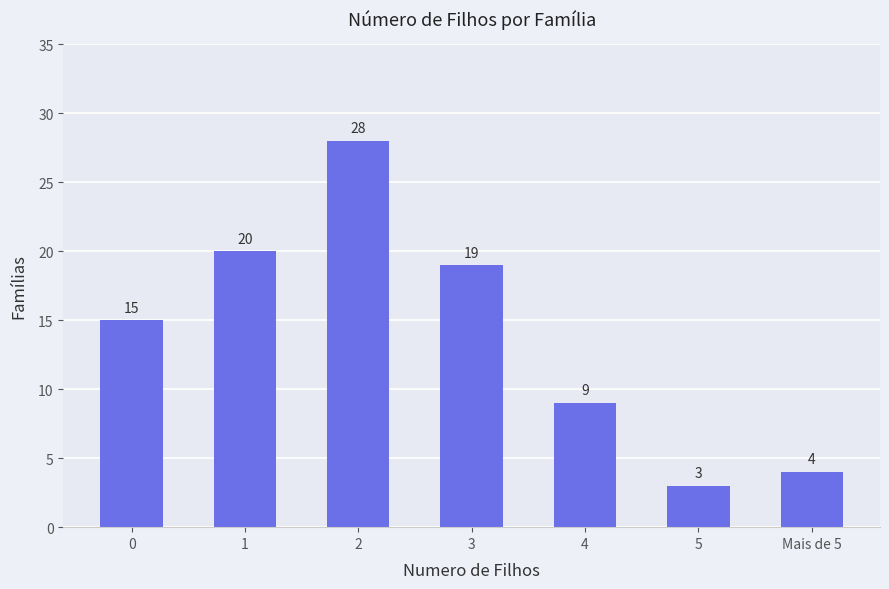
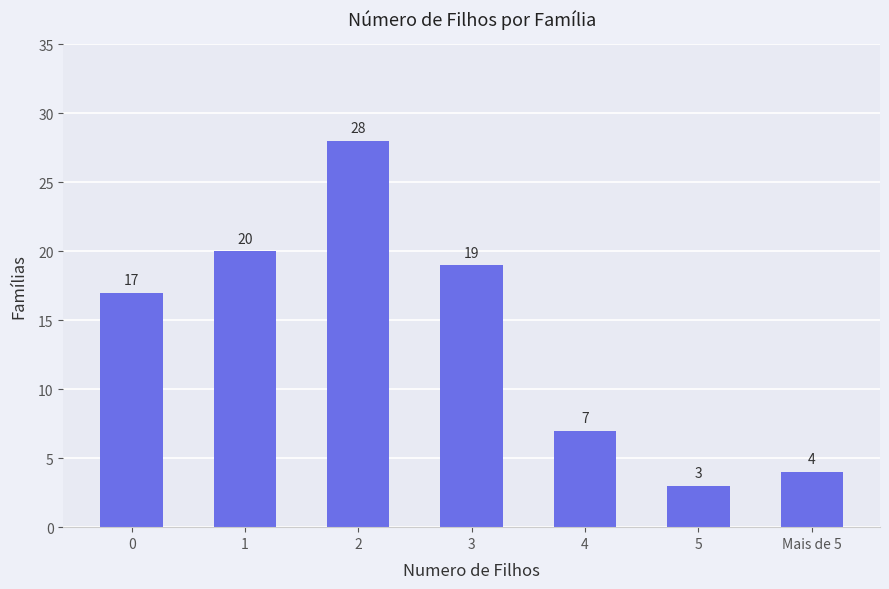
0: 15 -> 17
4: 9 -> 7
